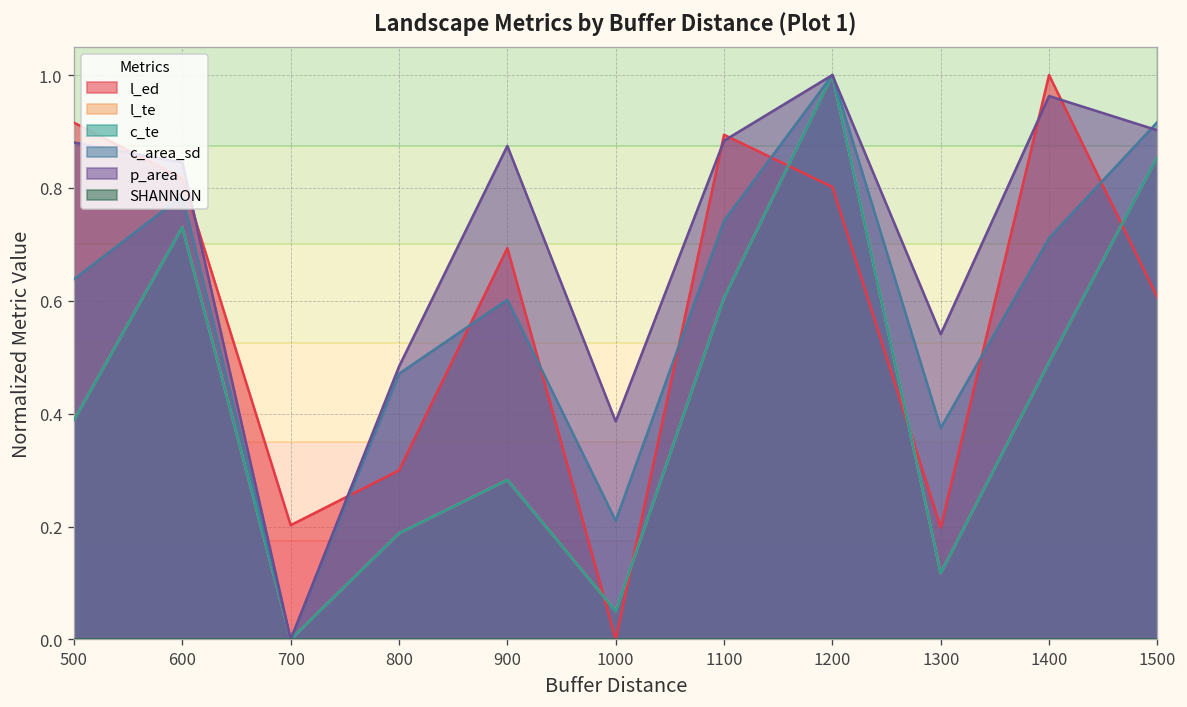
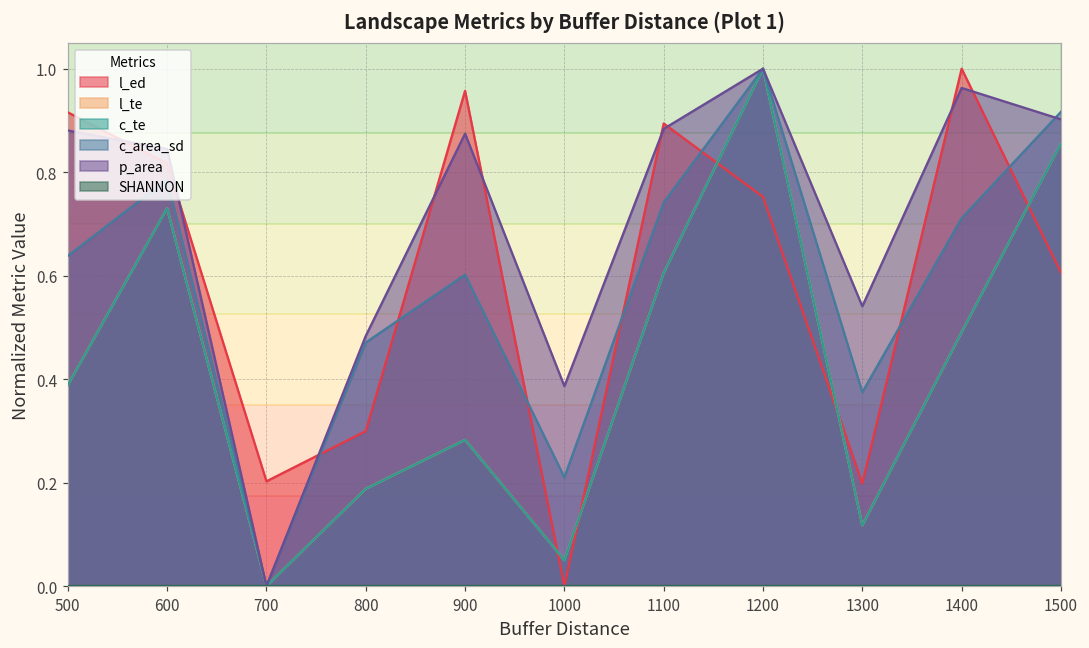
l_ed, 900: 0.69 -> 0.96
l_ed, 1200: 0.80 -> 0.75
